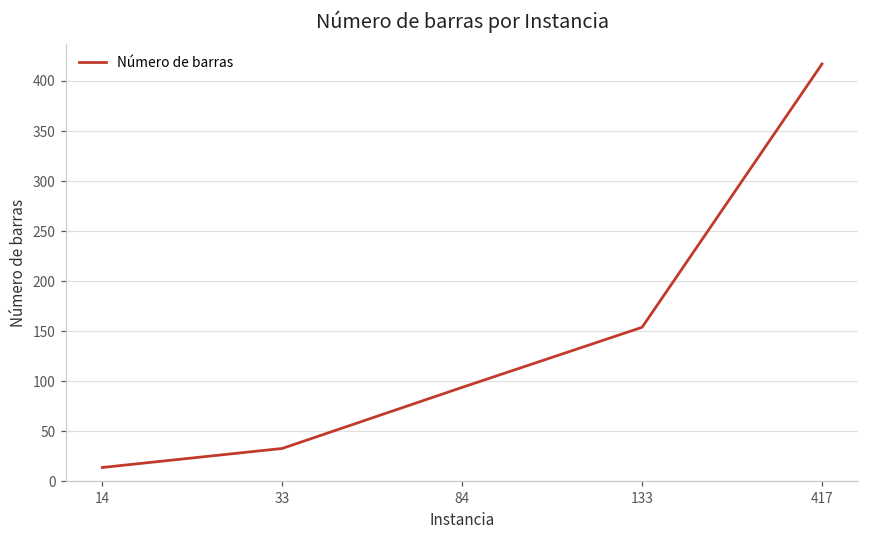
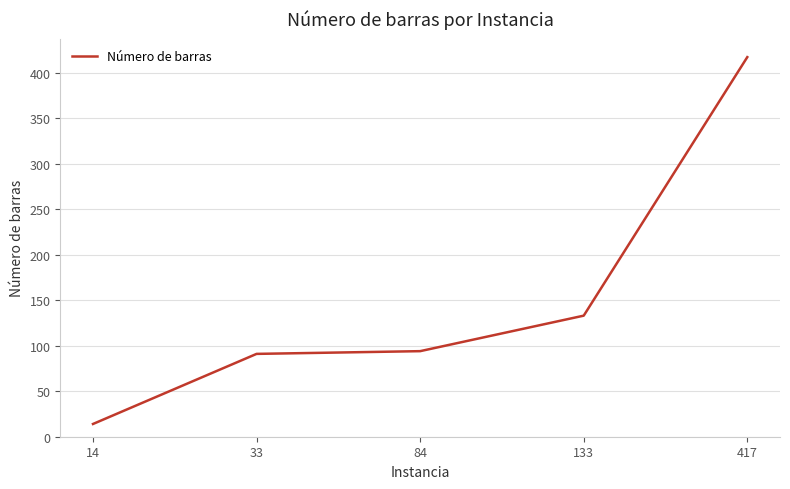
33: 30 -> 90
133: 150 -> 130
